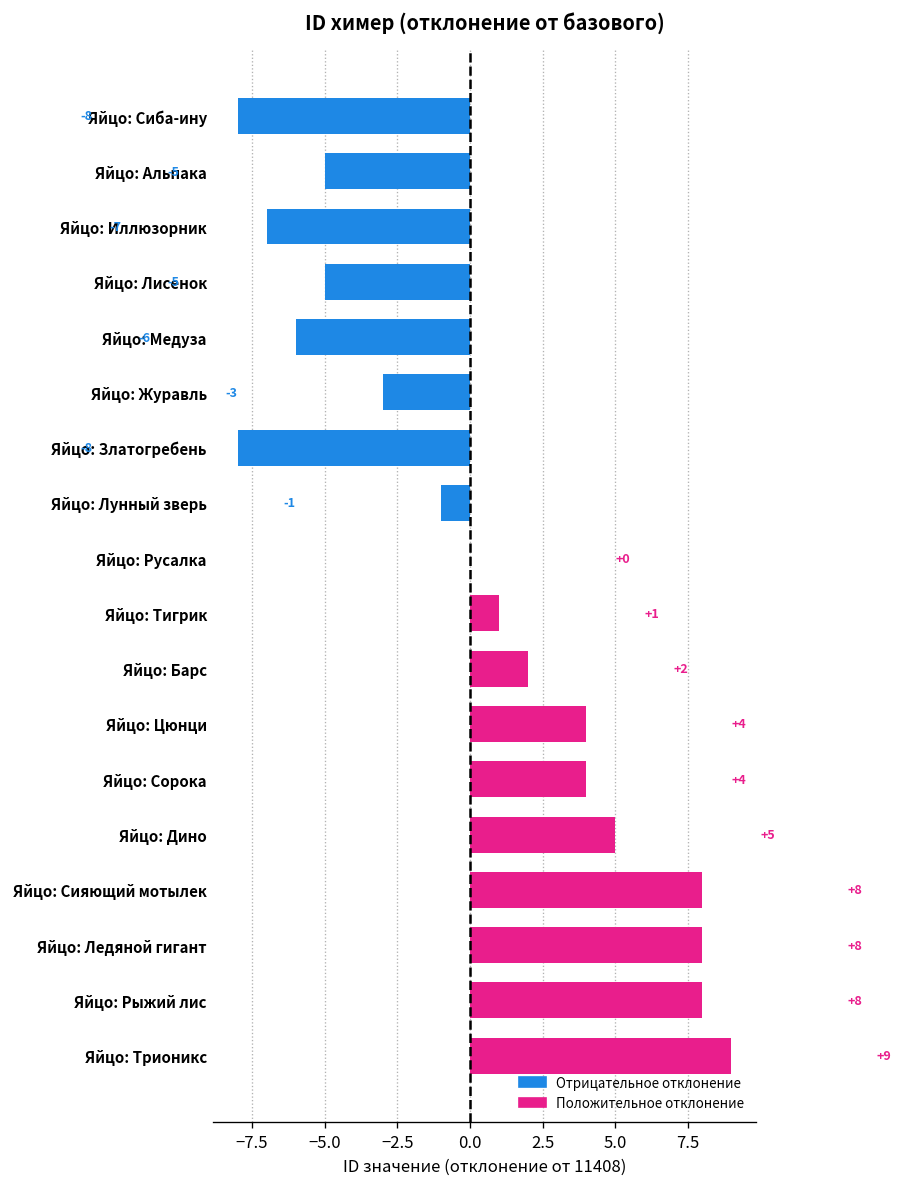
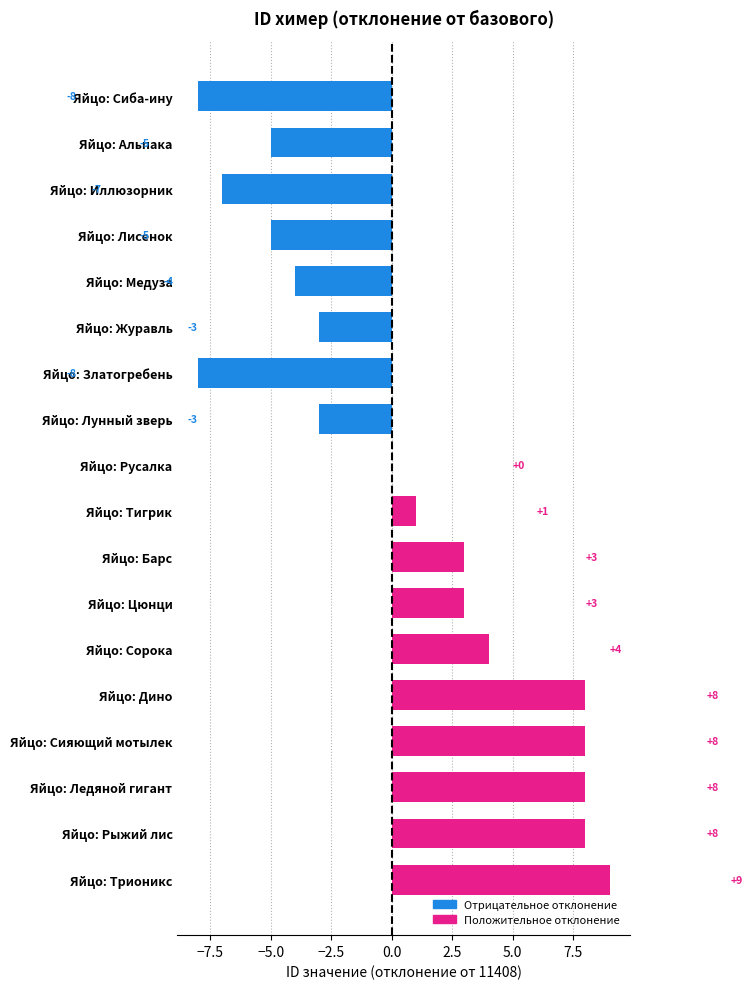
Яйцо: Медуза: -6 -> -4
Яйцо: Лунный зверь: -1 -> -3
Яйцо: Барс: +2 -> +3
Яйцо: Цюнци: +4 -> +3
Яйцо: Дино: +5 -> +8
